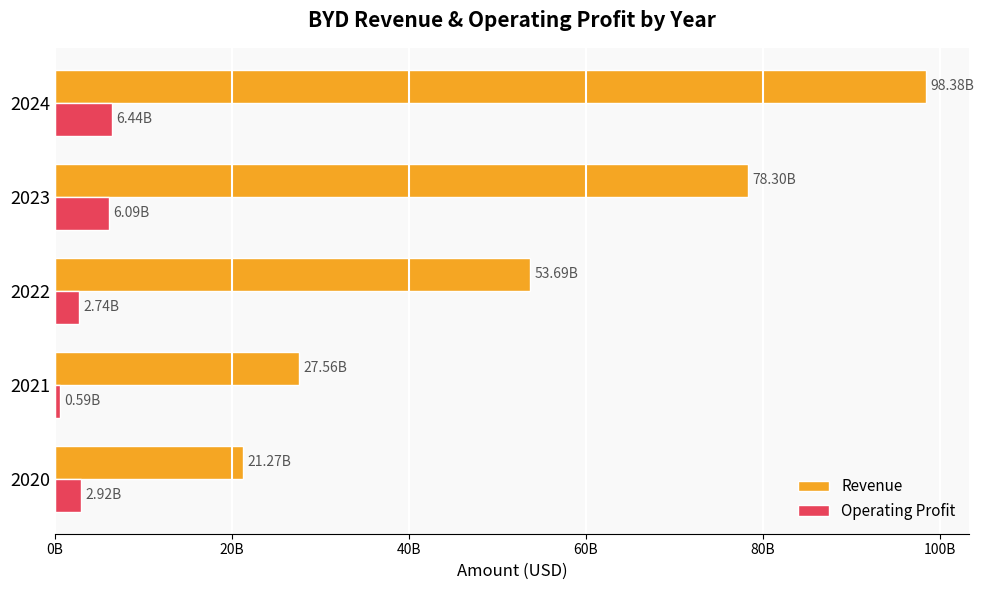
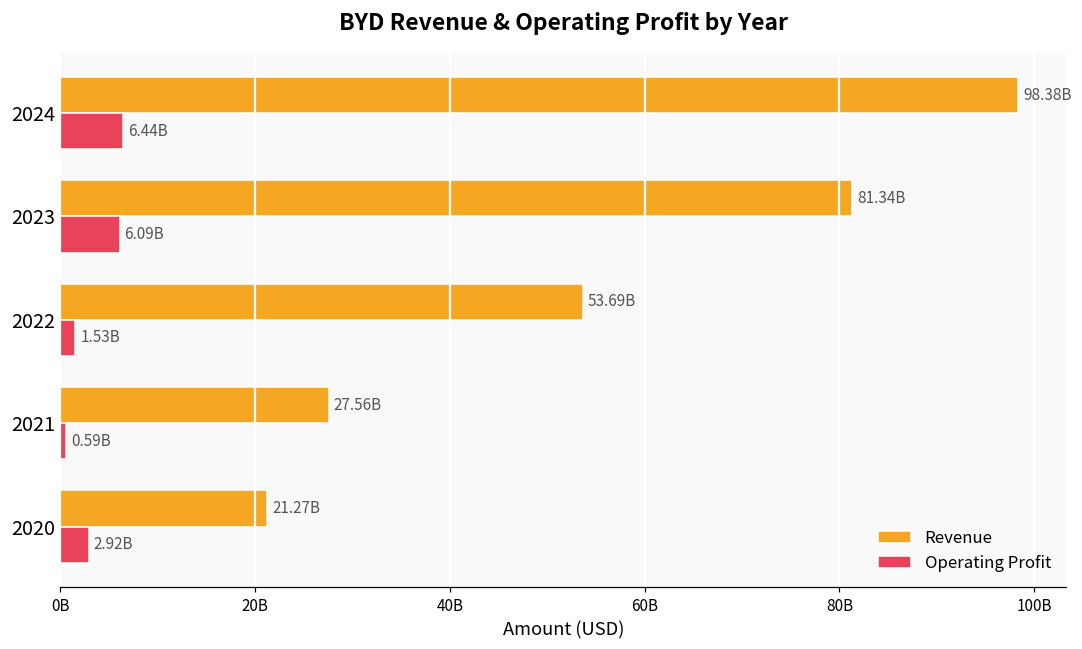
Revenue, 2023: 78.30B -> 81.34B
Operating Profit, 2022: 2.74B -> 1.53B
